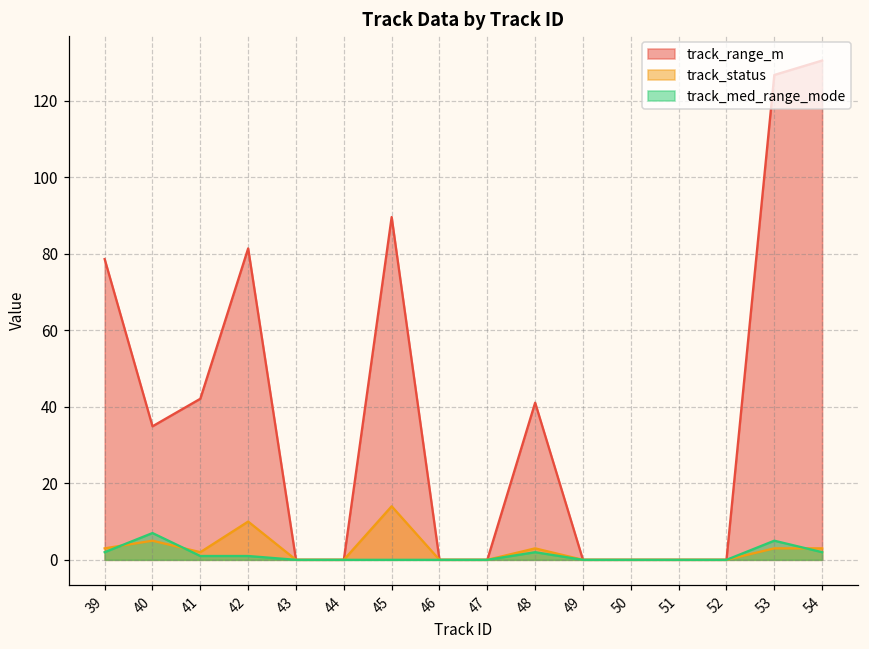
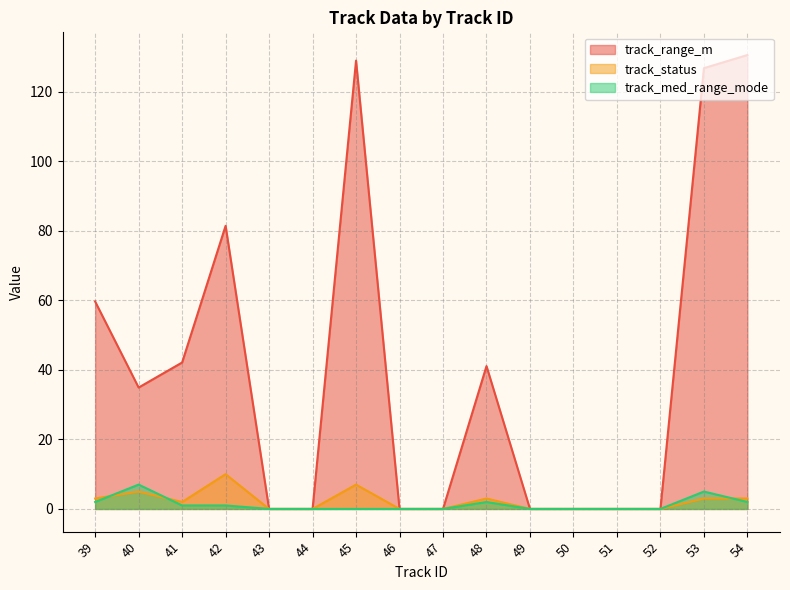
track_range_m, 39: 79 -> 60
track_range_m, 45: 90 -> 129
track_status, 45: 14 -> 7
